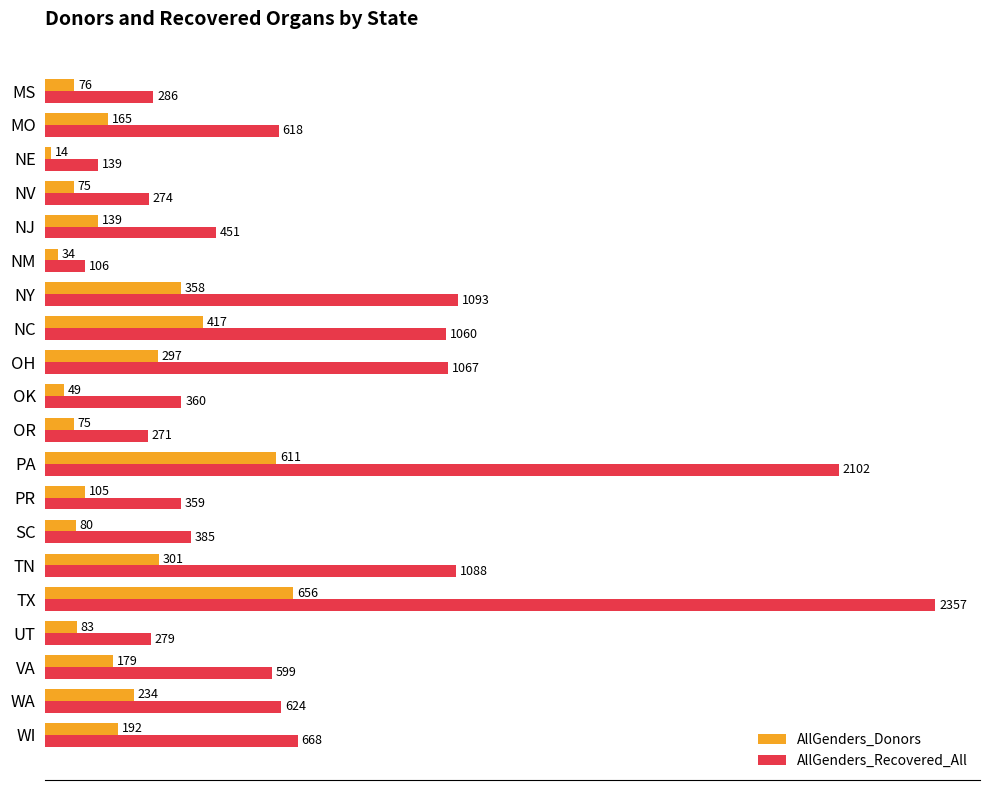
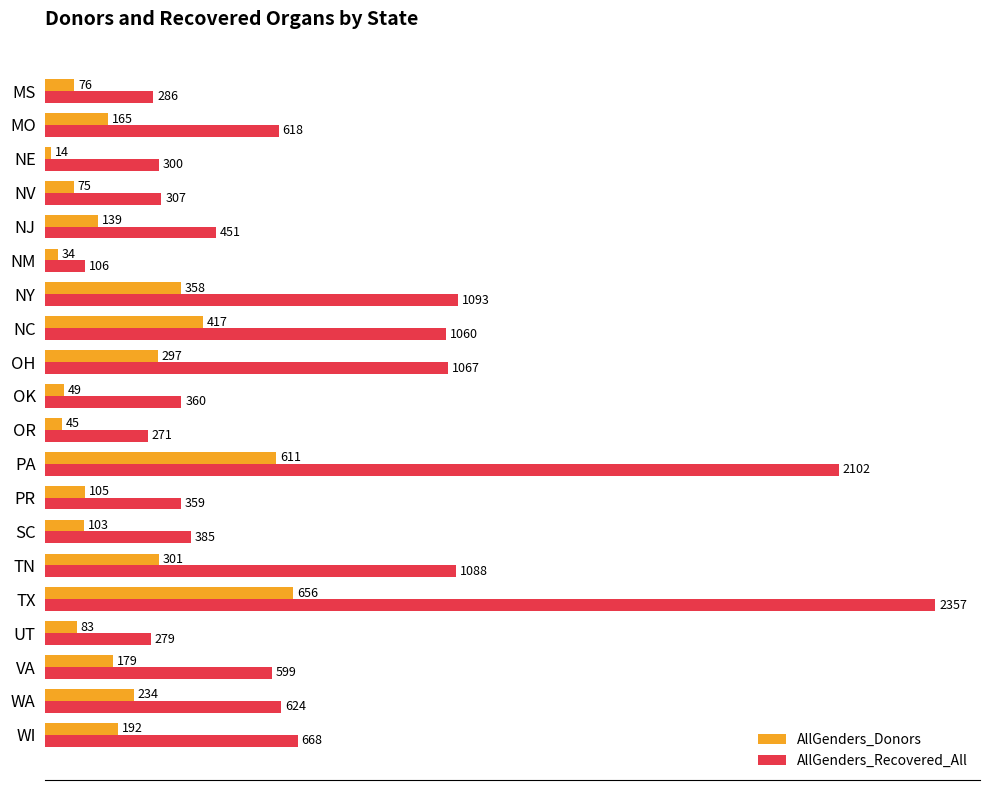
AllGenders_Recovered_All, NE: 139 -> 300
AllGenders_Recovered_All, NV: 274 -> 307
AllGenders_Donors, OR: 75 -> 45
AllGenders_Donors, SC: 80 -> 103
